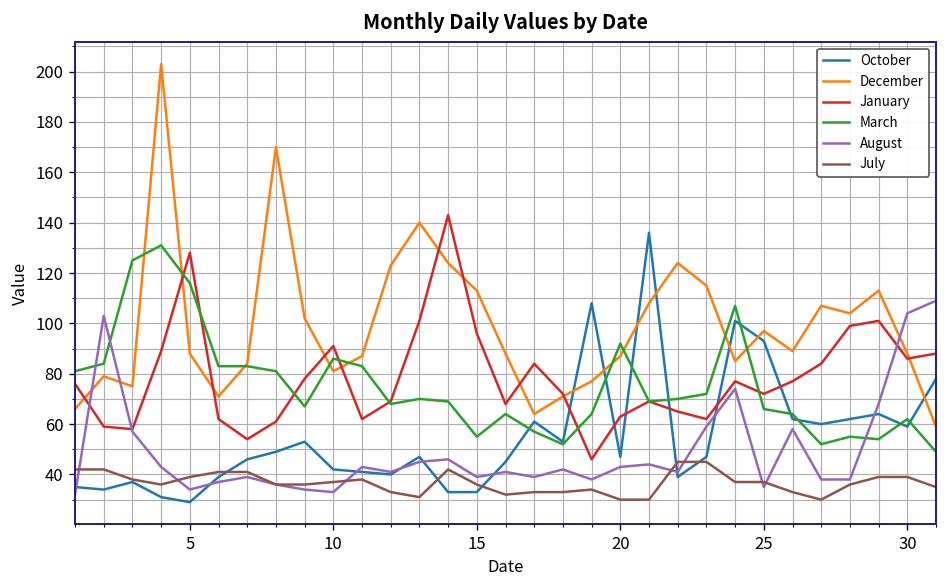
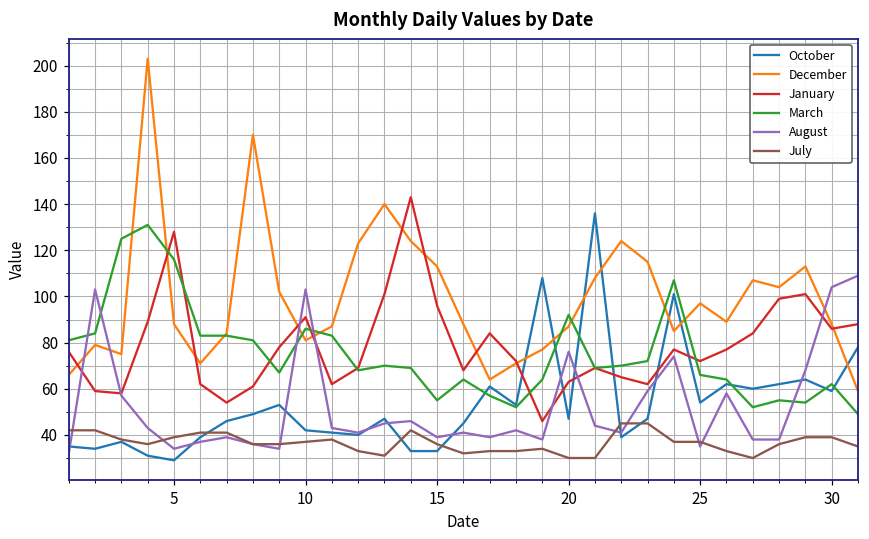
August, 10: 33 -> 103
August, 20: 43 -> 76
October, 25: 93 -> 54
